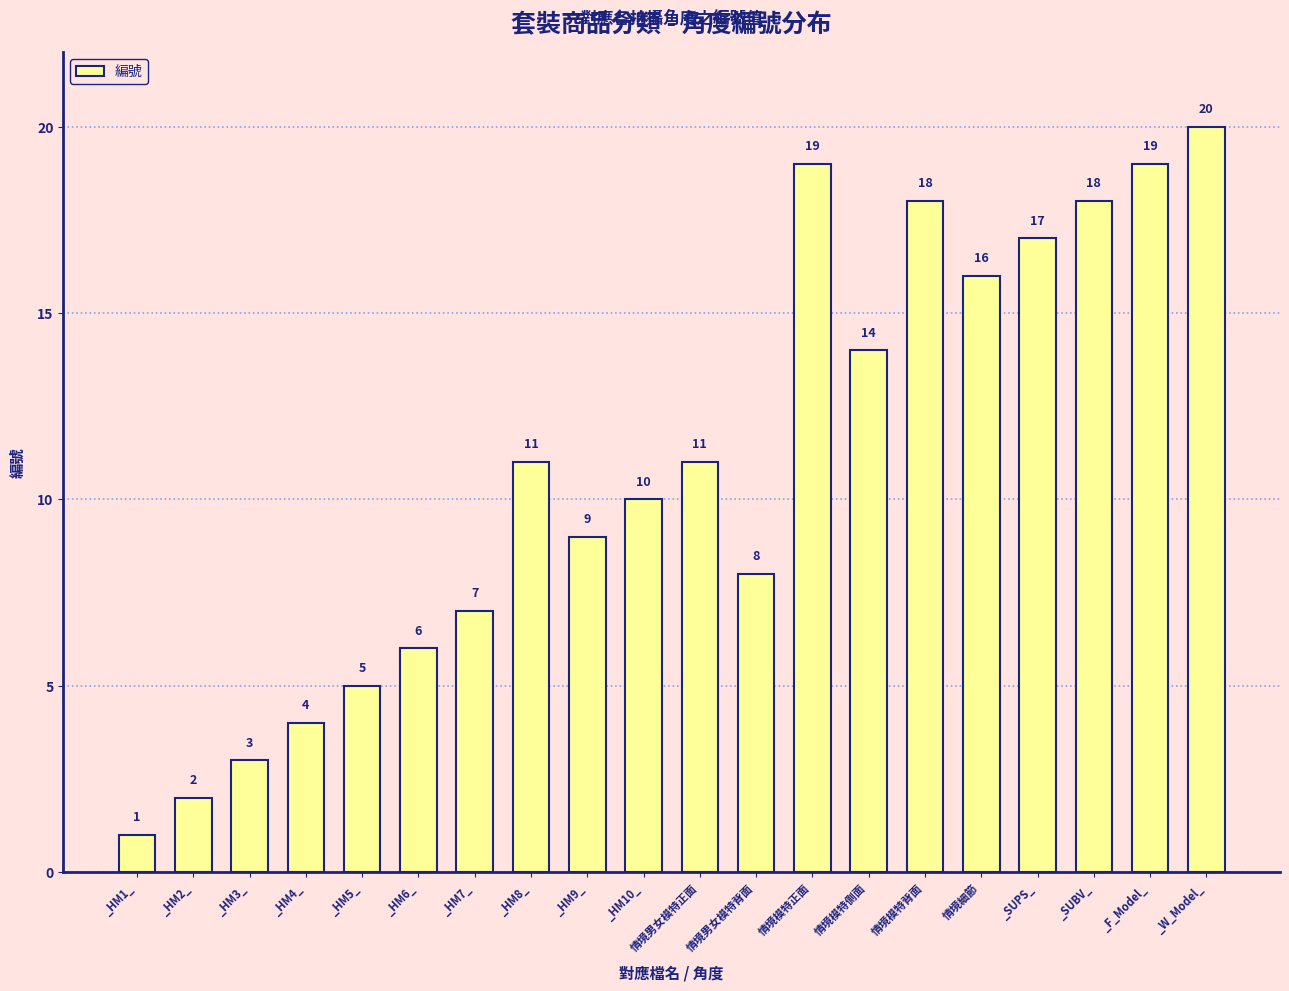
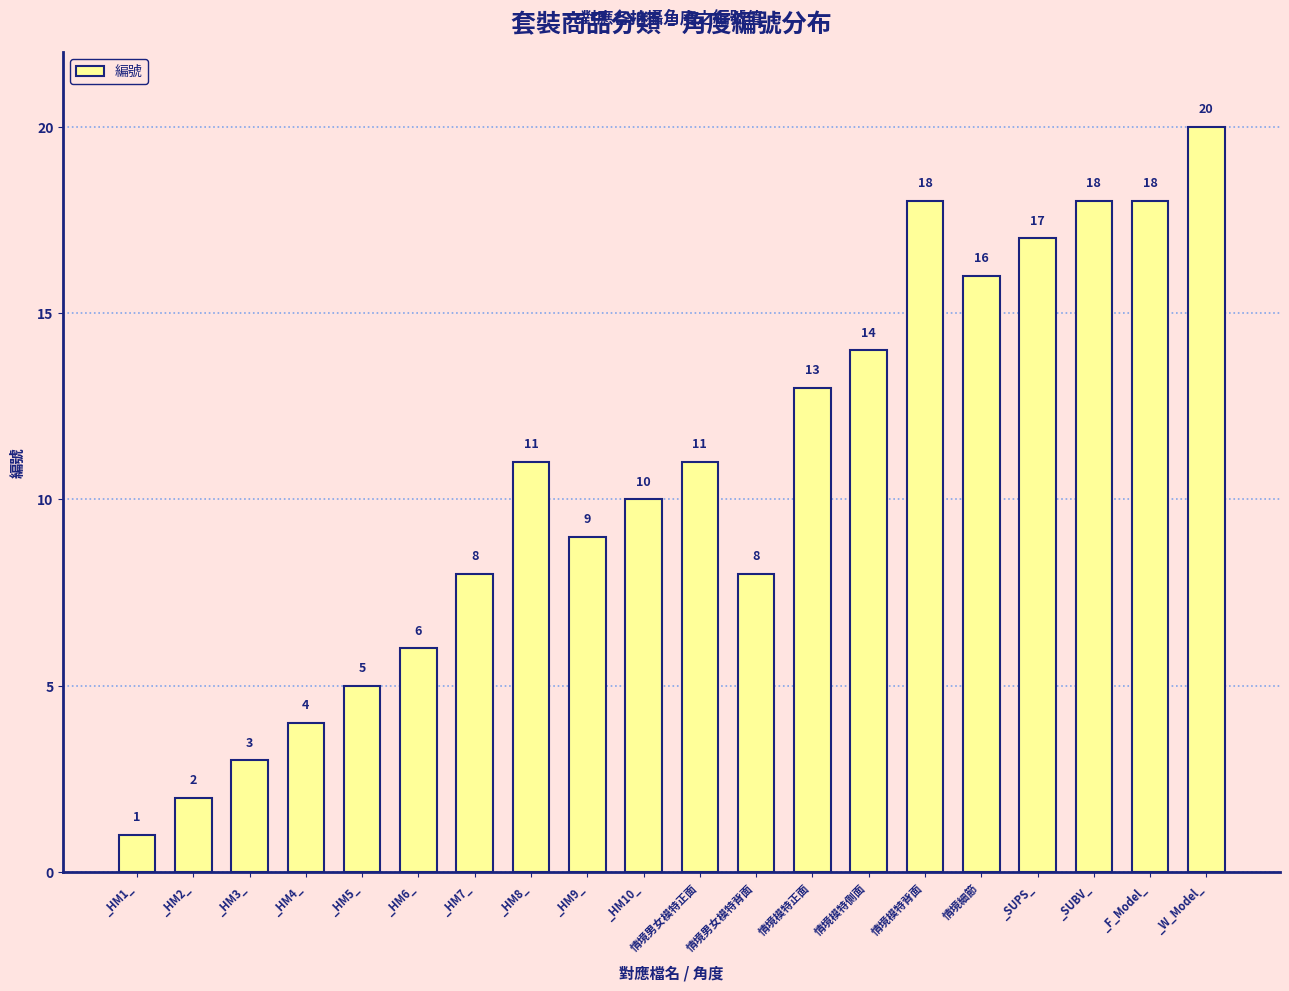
_HM7_: 7 -> 8
情境模特正面: 19 -> 13
_F_Model_: 19 -> 18
